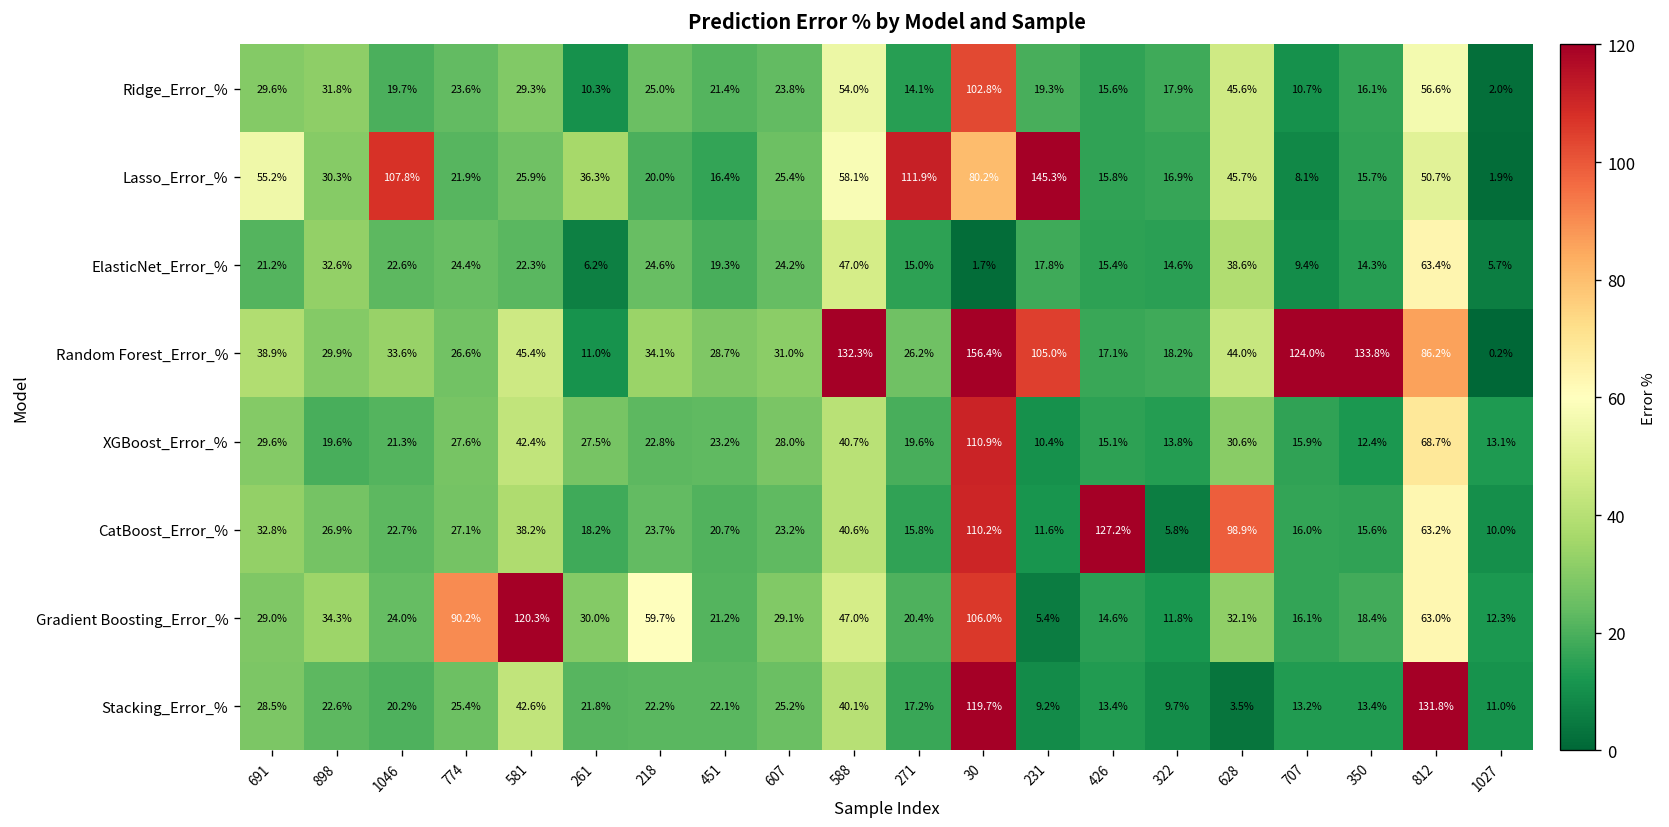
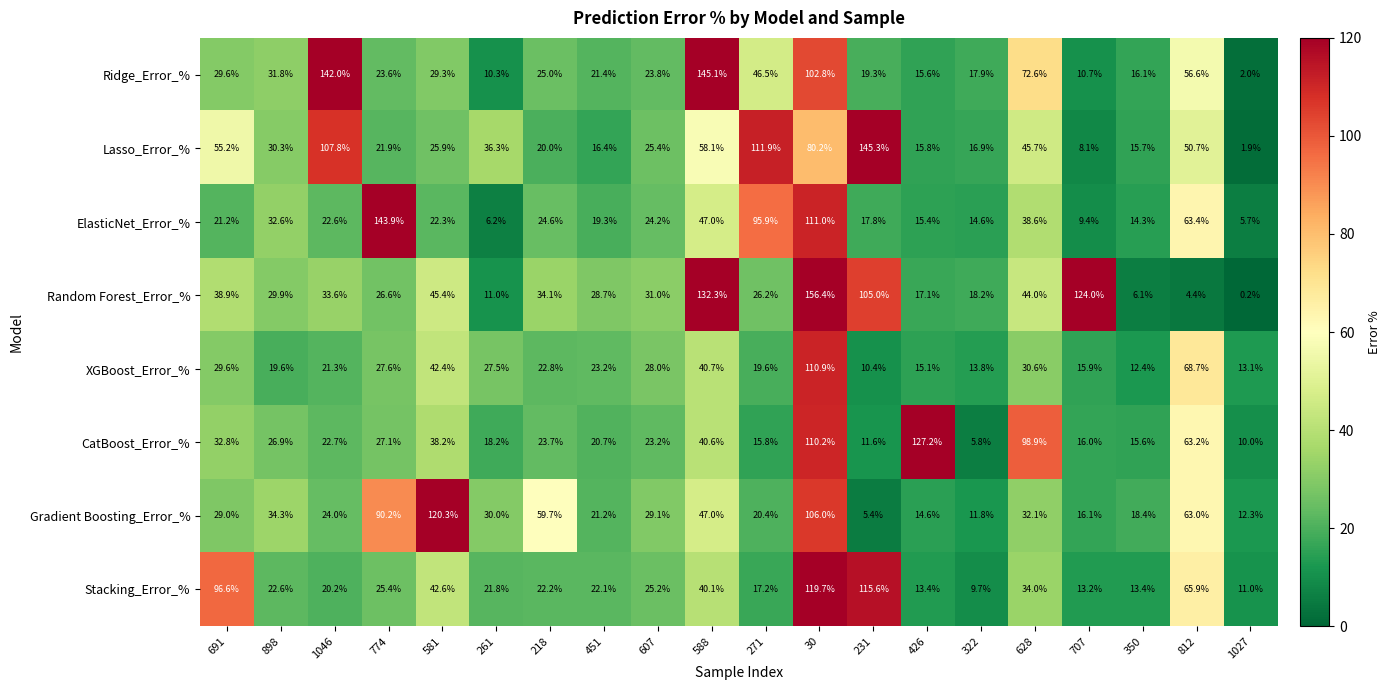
Ridge_Error_%, 1046: 19.7% -> 142.0%
Ridge_Error_%, 588: 54.0% -> 145.1%
Ridge_Error_%, 271: 14.1% -> 46.5%
Ridge_Error_%, 628: 45.6% -> 72.6%
ElasticNet_Error_%, 774: 24.4% -> 143.9%
ElasticNet_Error_%, 271: 15.0% -> 95.9%
ElasticNet_Error_%, 30: 1.7% -> 111.0%
Random Forest_Error_%, 350: 133.8% -> 6.1%
Random Forest_Error_%, 812: 86.2% -> 4.4%
Stacking_Error_%, 691: 28.5% -> 96.6%
Stacking_Error_%, 231: 9.2% -> 115.6%
Stacking_Error_%, 628: 3.5% -> 34.0%
Stacking_Error_%, 812: 131.8% -> 65.9%
